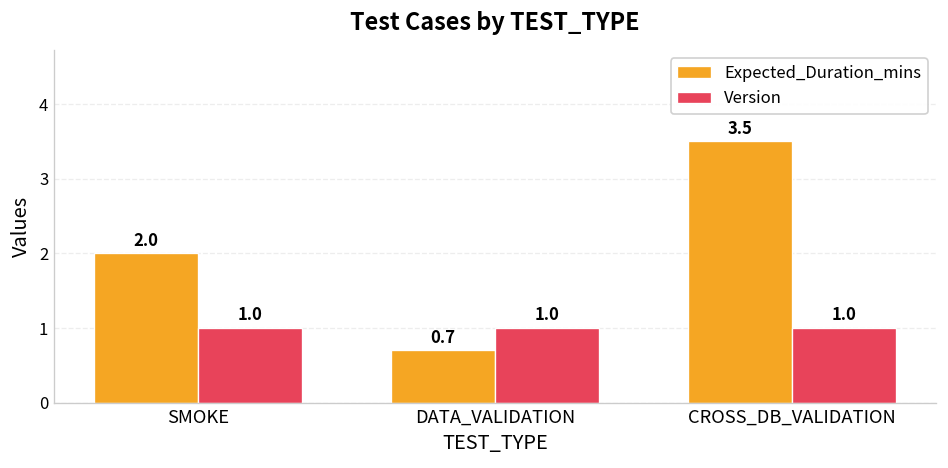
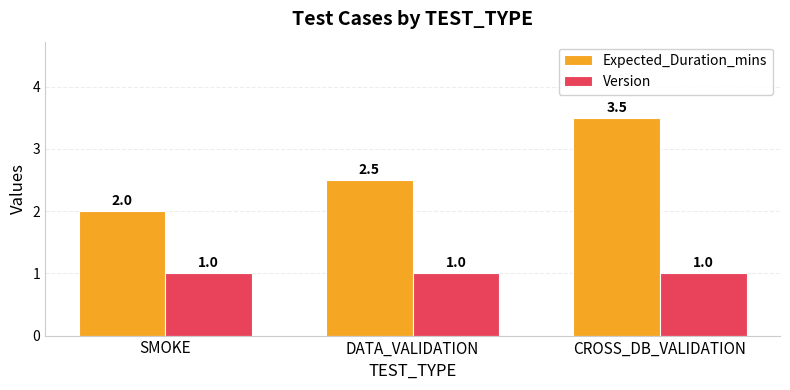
Expected_Duration_mins, DATA_VALIDATION: 0.7 -> 2.5
